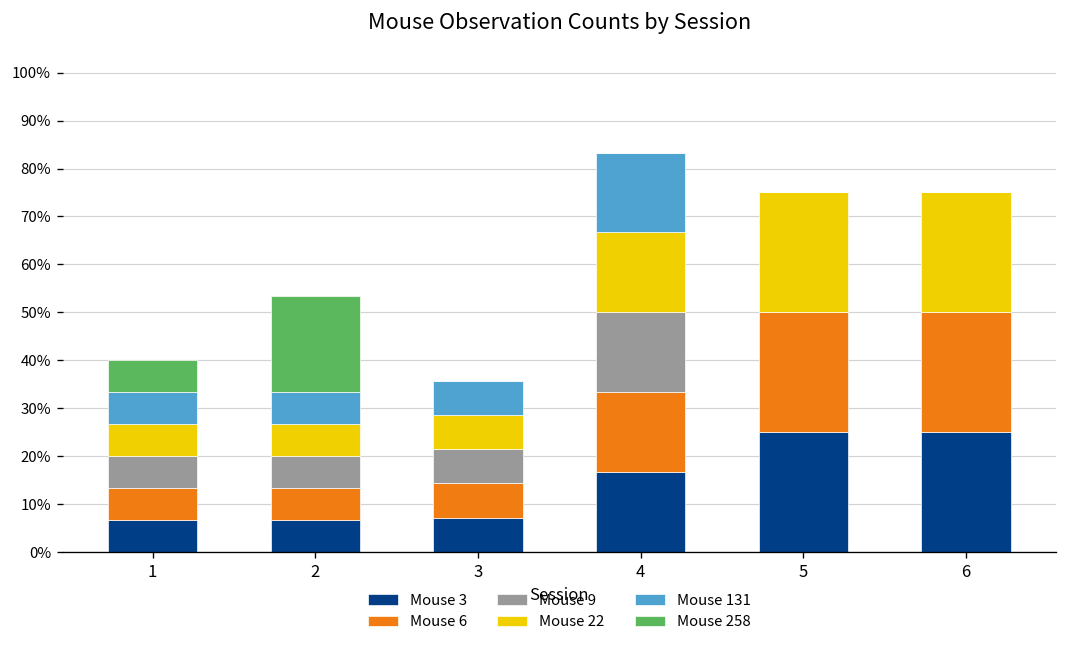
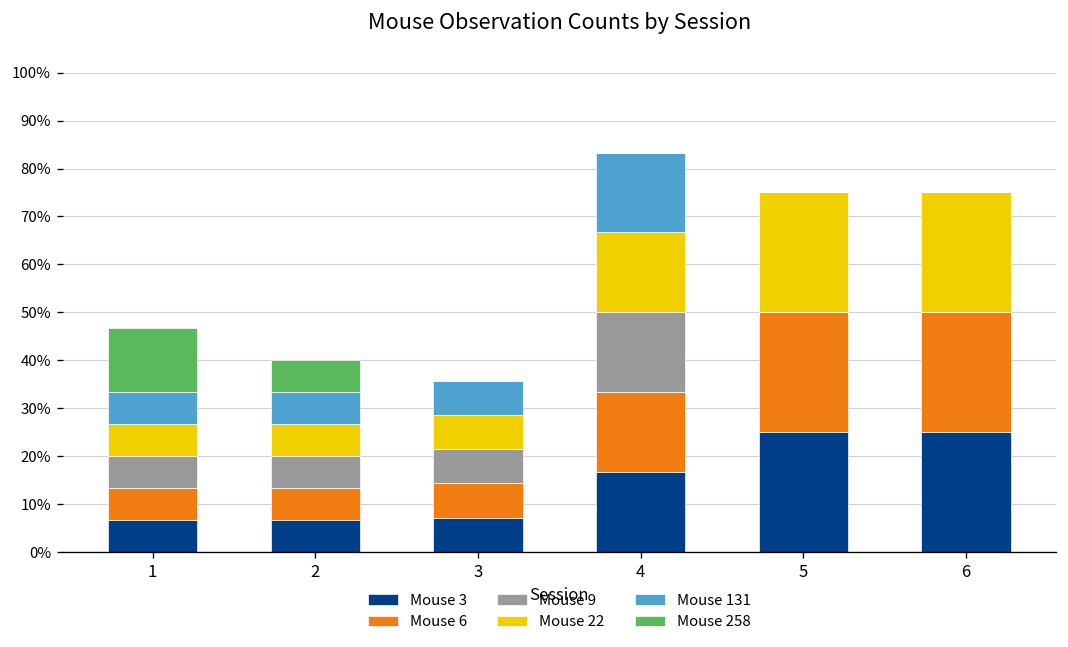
Mouse 258, 1: 7% -> 13%
Mouse 258, 2: 20% -> 7%
